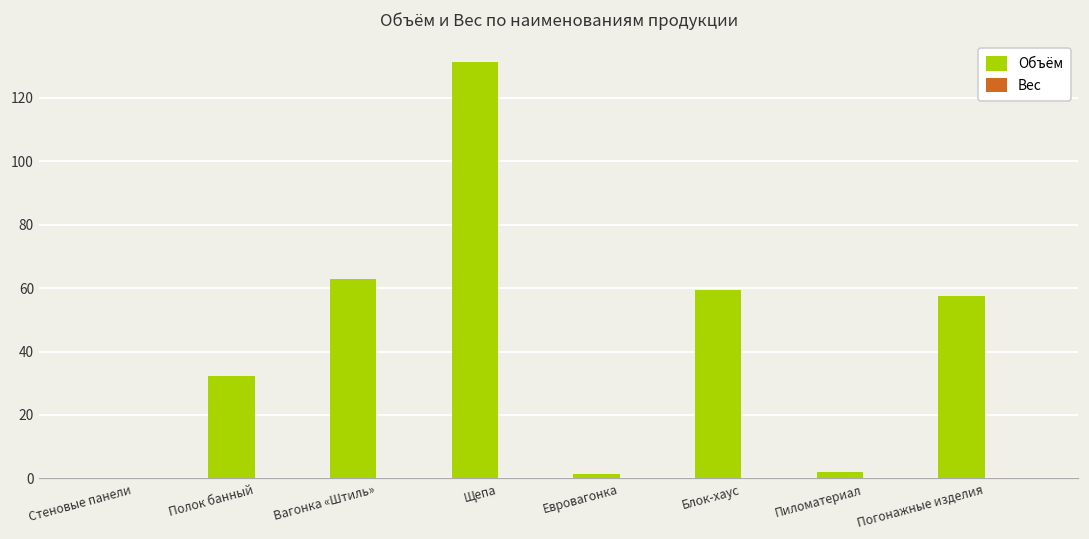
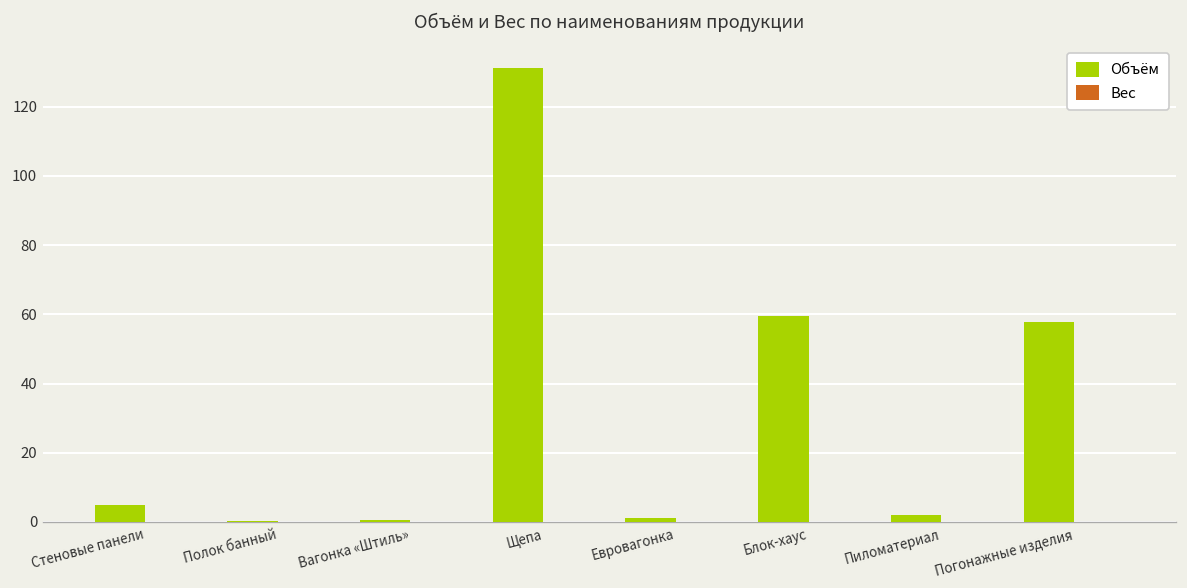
Объём, Стеновые панели: 0 -> 5
Объём, Полок банный: 32 -> 0
Объём, Вагонка «Штиль»: 63 -> 1
